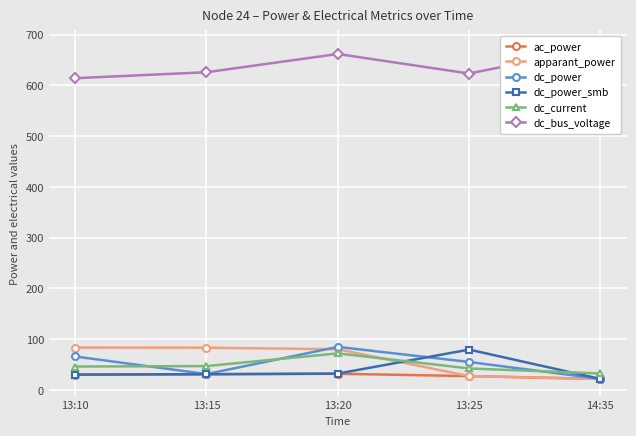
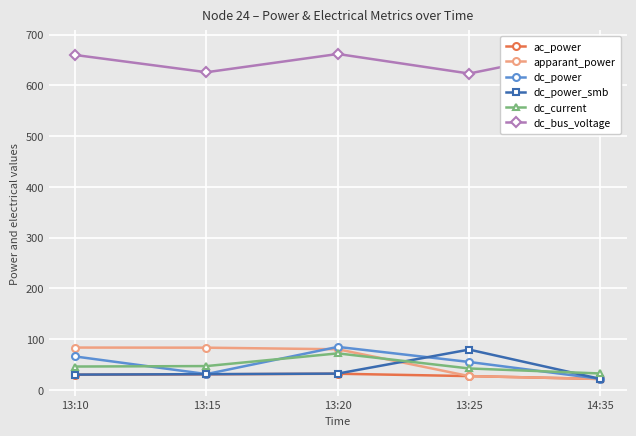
dc_bus_voltage, 13:10: 610 -> 660
